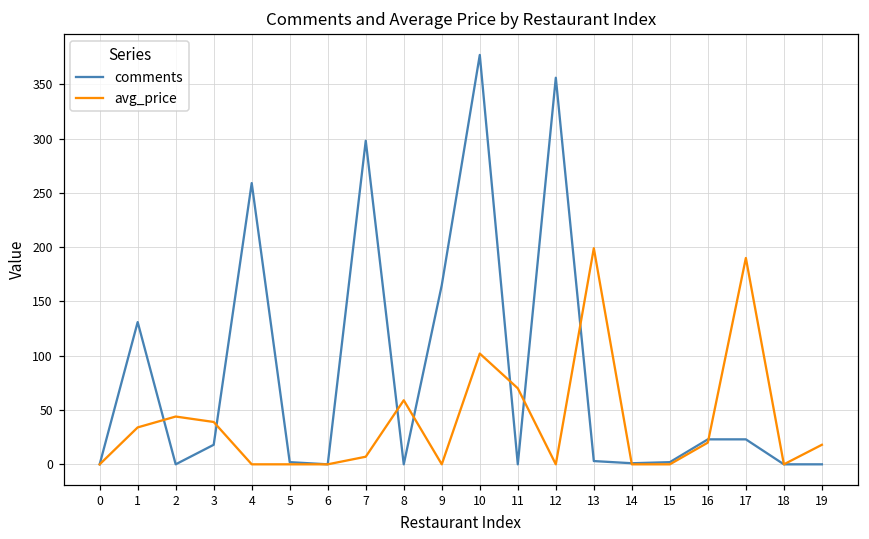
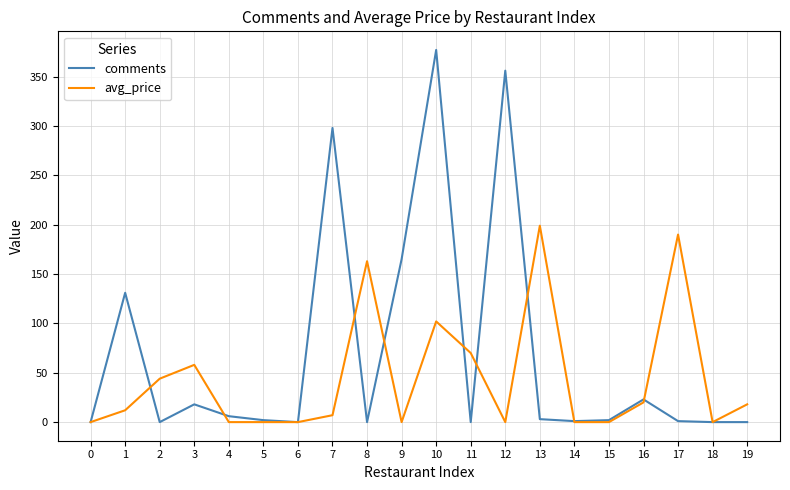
avg_price, 1: 30 -> 10
avg_price, 3: 40 -> 60
comments, 4: 260 -> 10
avg_price, 8: 60 -> 160
comments, 17: 20 -> 0
